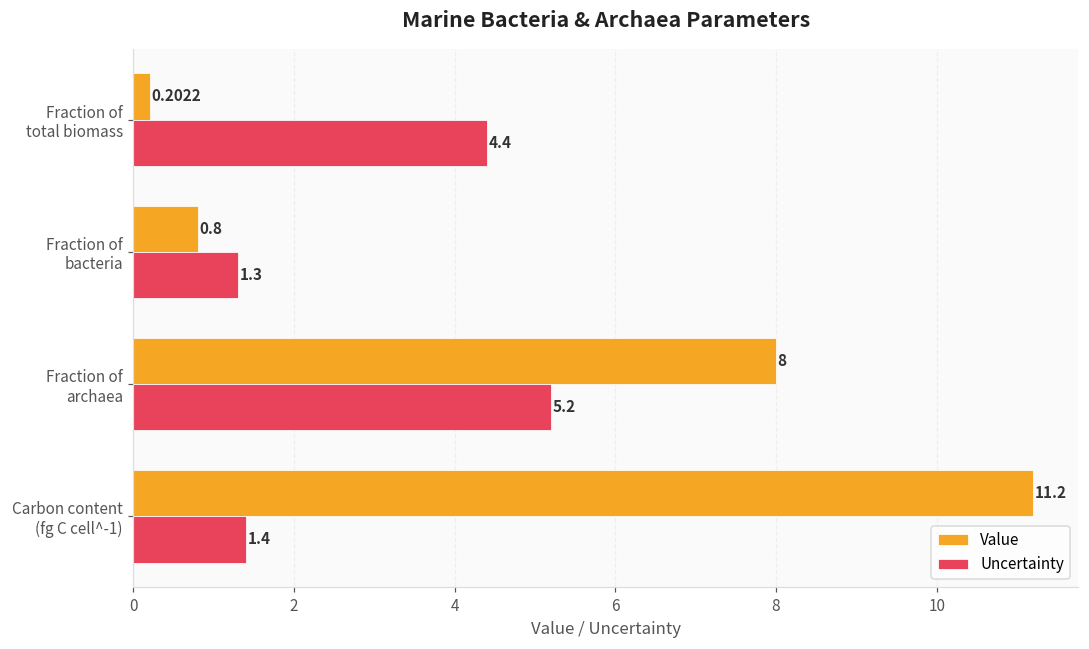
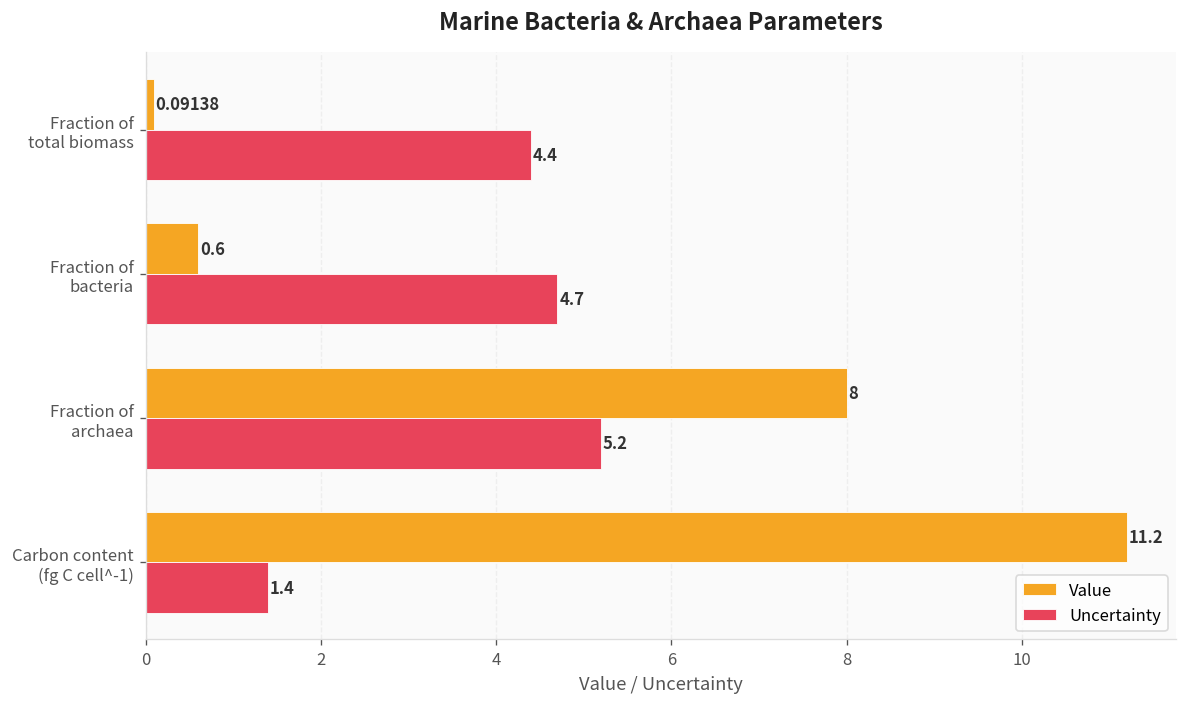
Value, Fraction of total biomass: 0.2022 -> 0.09138
Value, Fraction of bacteria: 0.8 -> 0.6
Uncertainty, Fraction of bacteria: 1.3 -> 4.7
